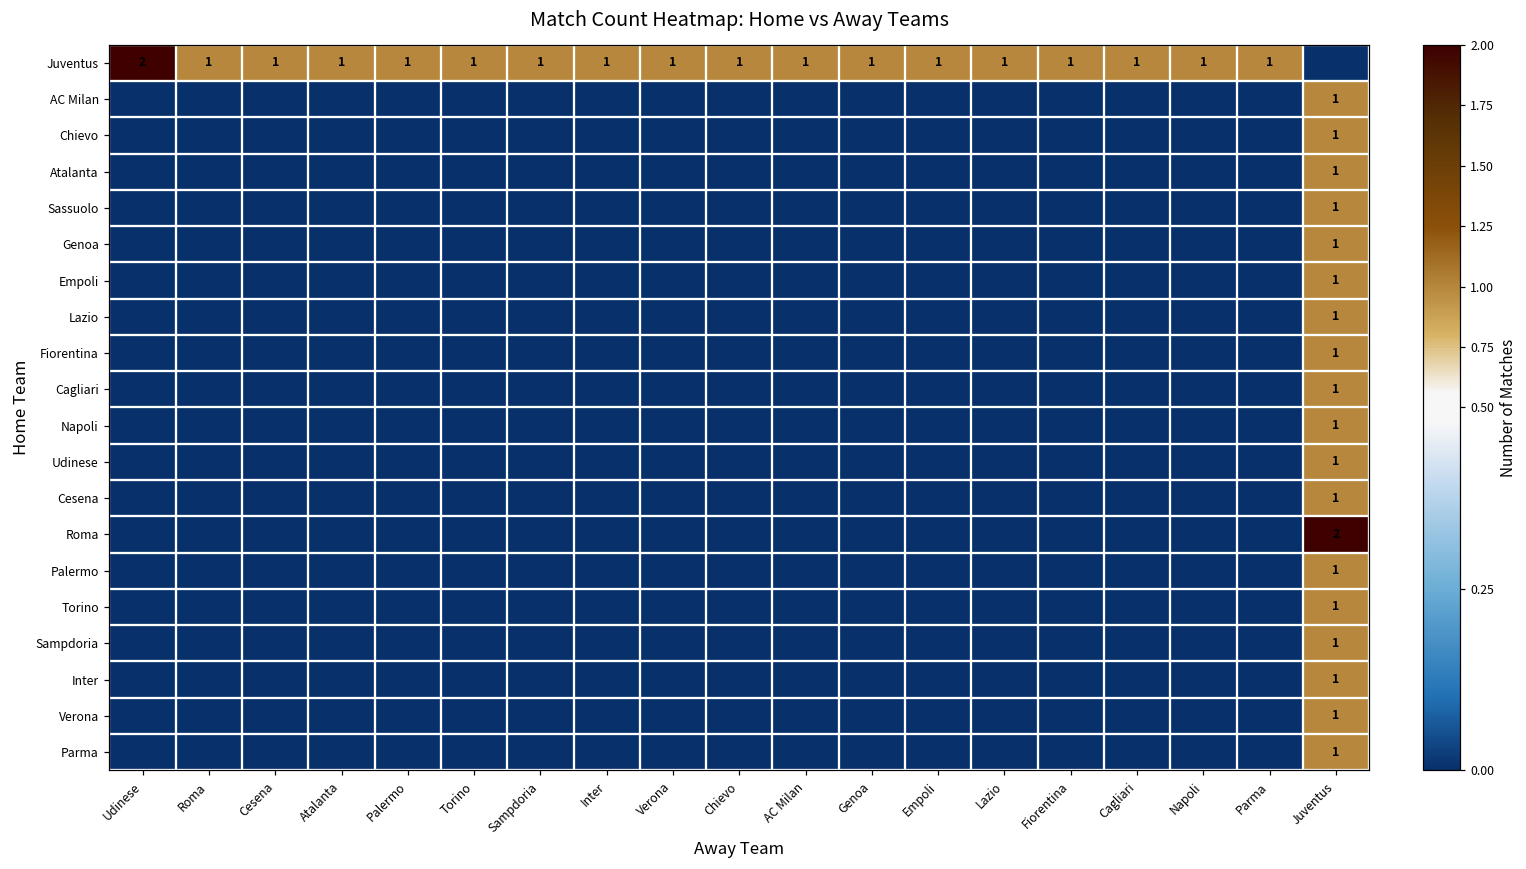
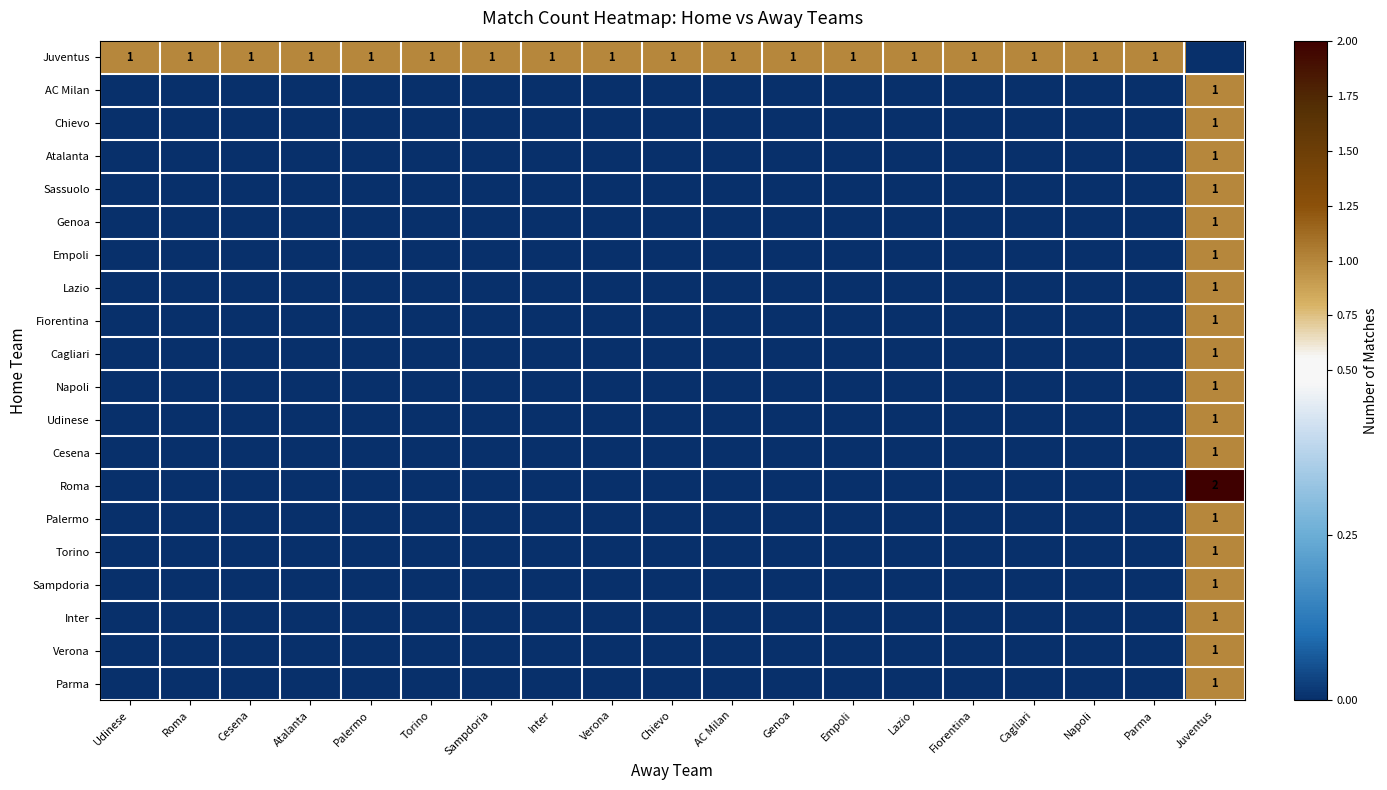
Juventus, Udinese: 2 -> 1
